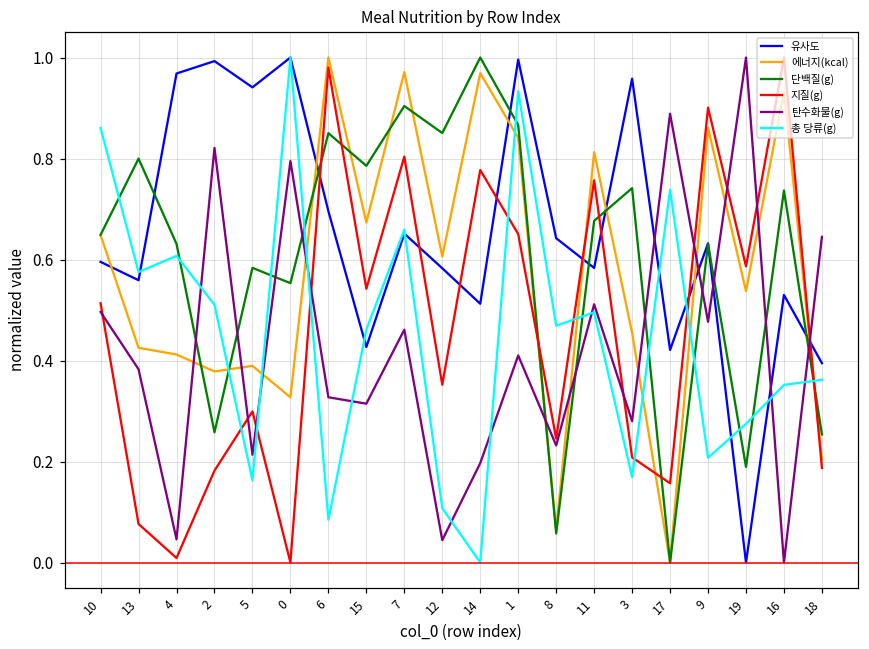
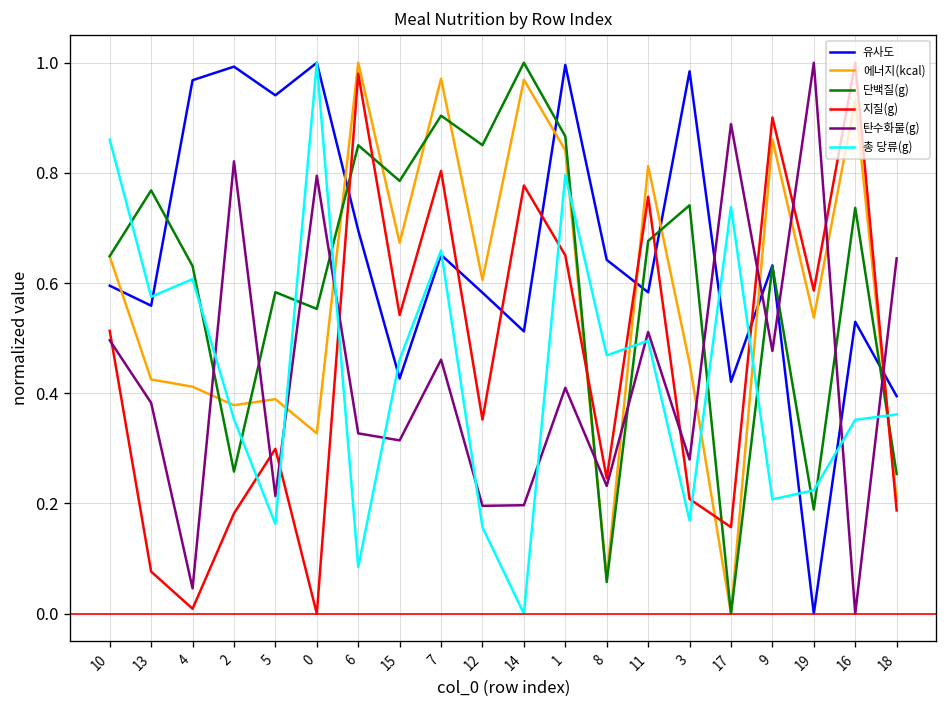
단백질(g), 13: 0.80 -> 0.77
총 당류(g), 2: 0.51 -> 0.35
탄수화물(g), 12: 0.04 -> 0.20
총 당류(g), 12: 0.11 -> 0.16
총 당류(g), 1: 0.93 -> 0.80
유사도, 3: 0.96 -> 0.98
총 당류(g), 19: 0.27 -> 0.22
